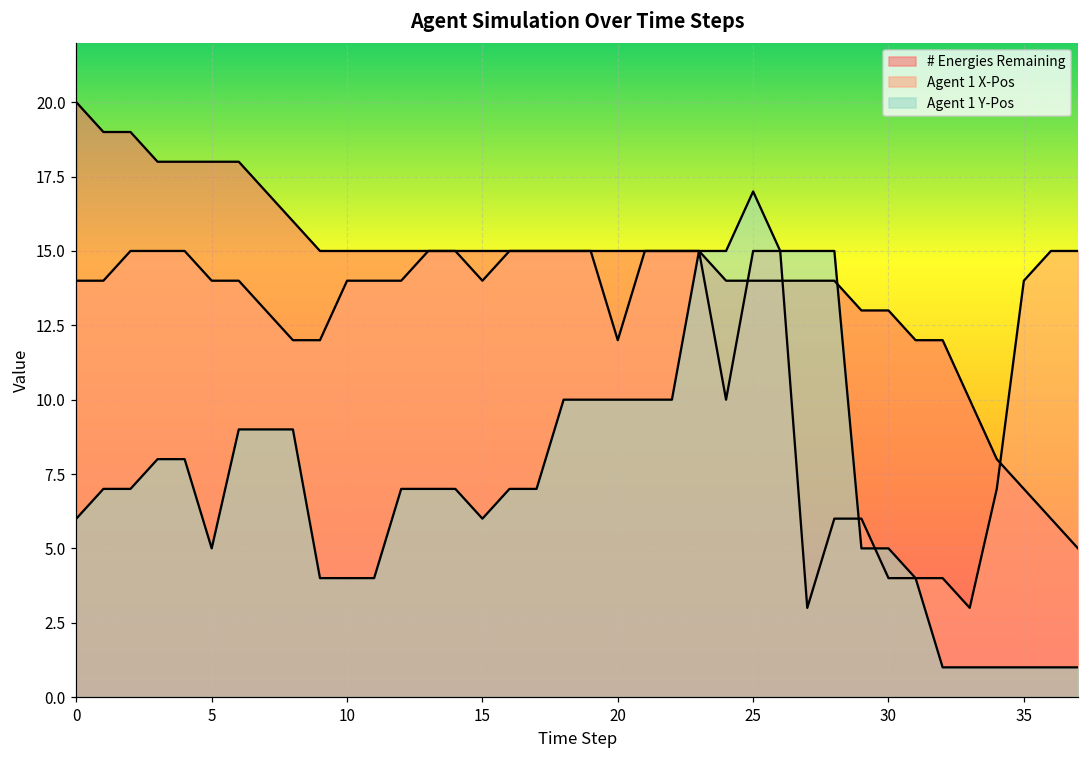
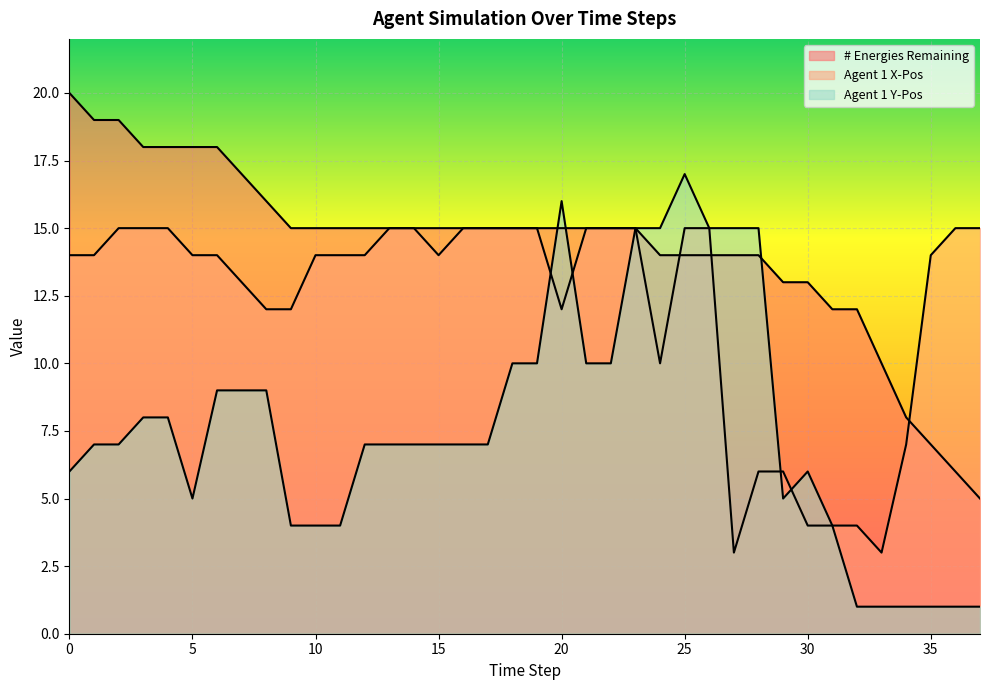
Agent 1 Y-Pos, 15: 6 -> 7
Agent 1 Y-Pos, 20: 10 -> 16
Agent 1 Y-Pos, 30: 5 -> 6
